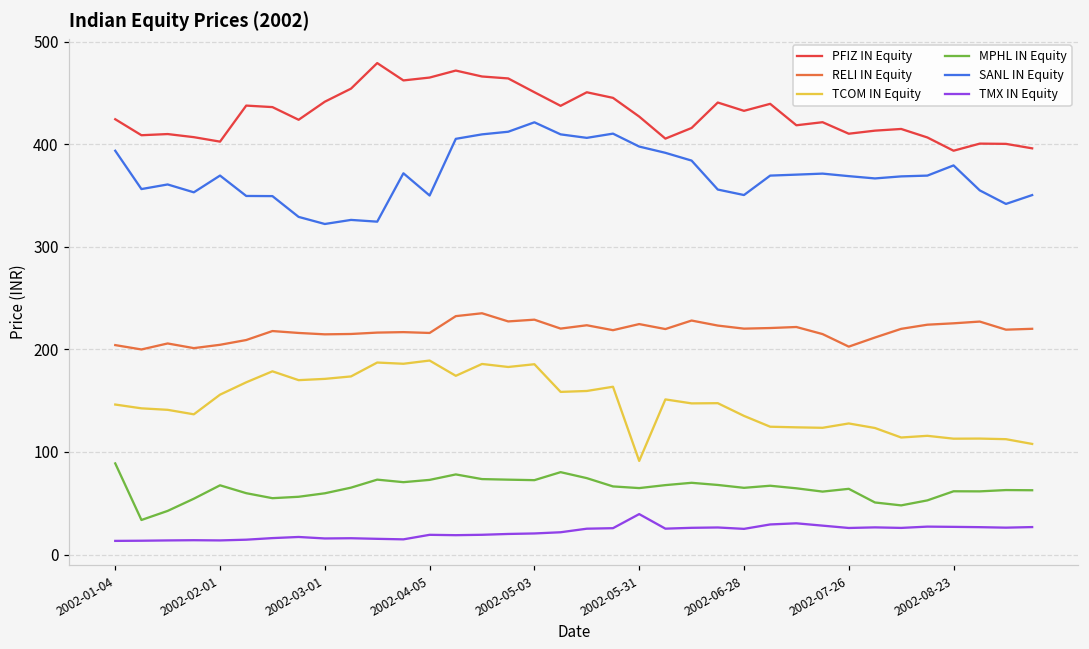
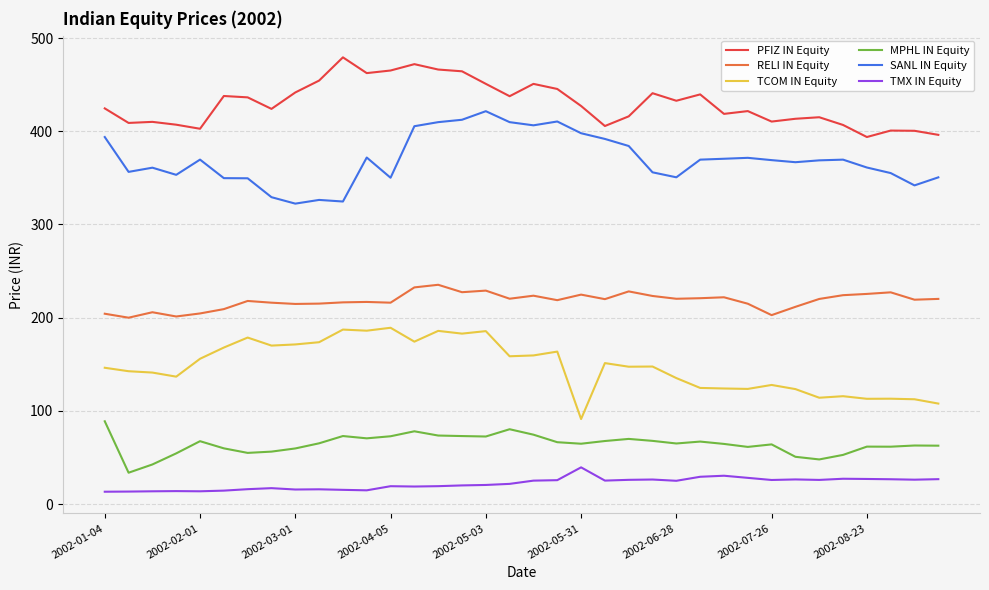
SANL IN Equity, 2002-08-23: 380 -> 360
